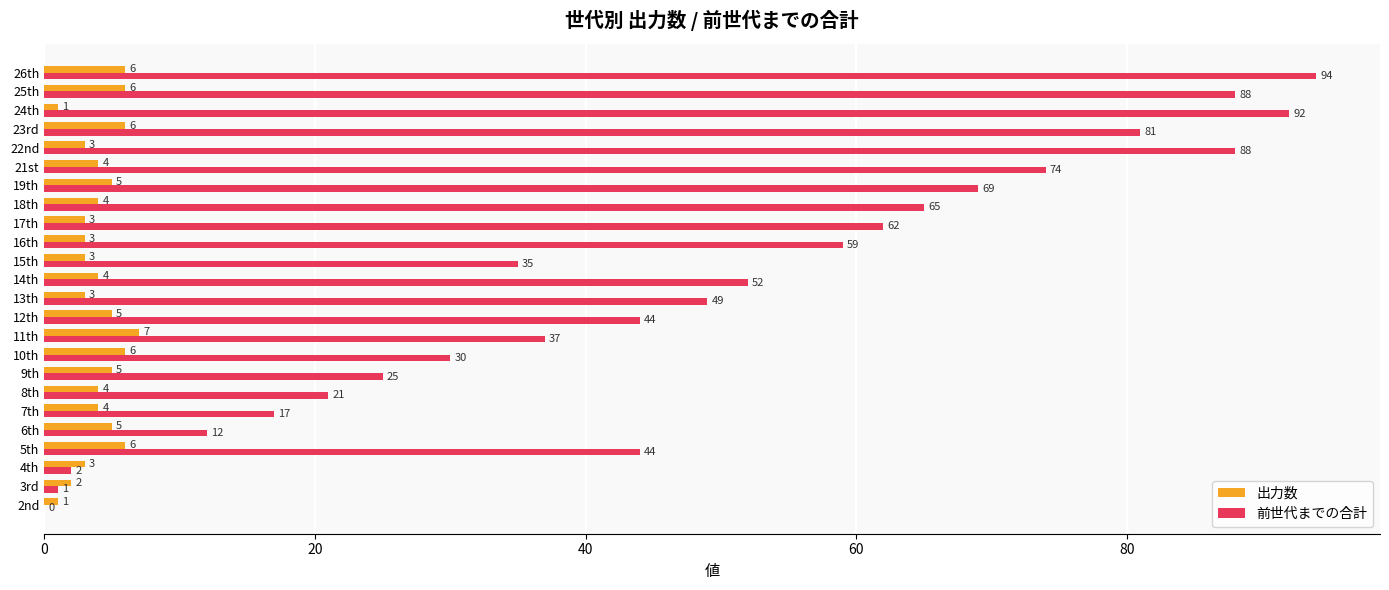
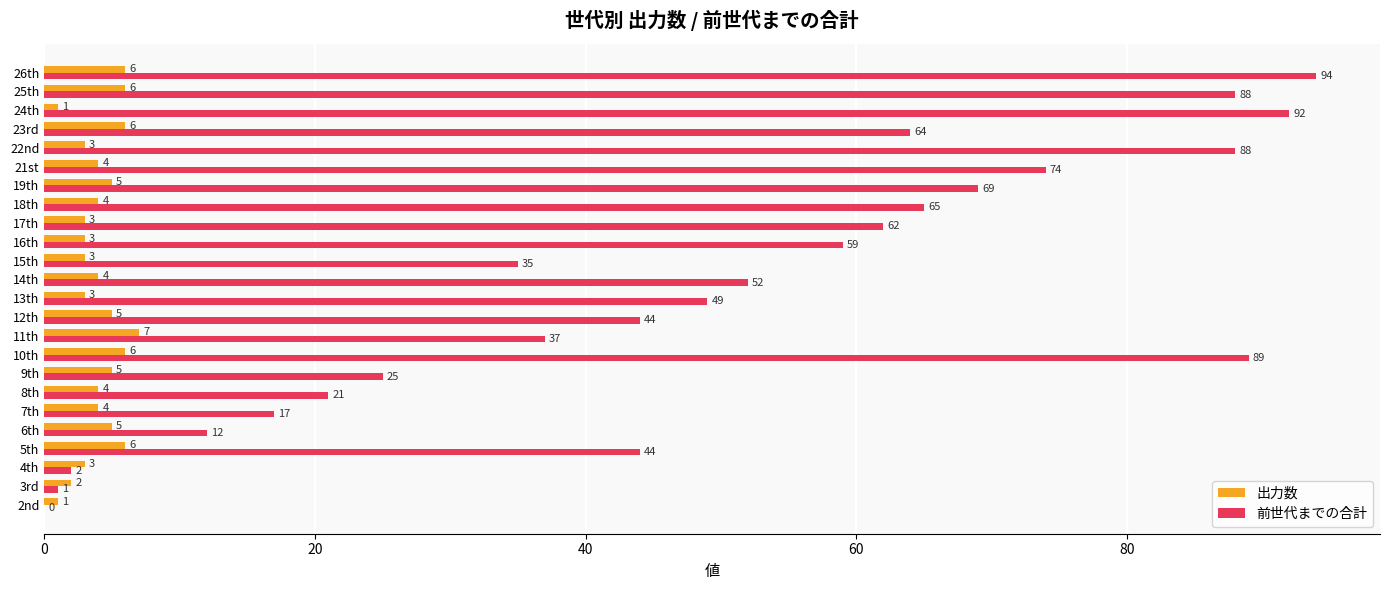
前世代までの合計, 23rd: 81 -> 64
前世代までの合計, 10th: 30 -> 89
